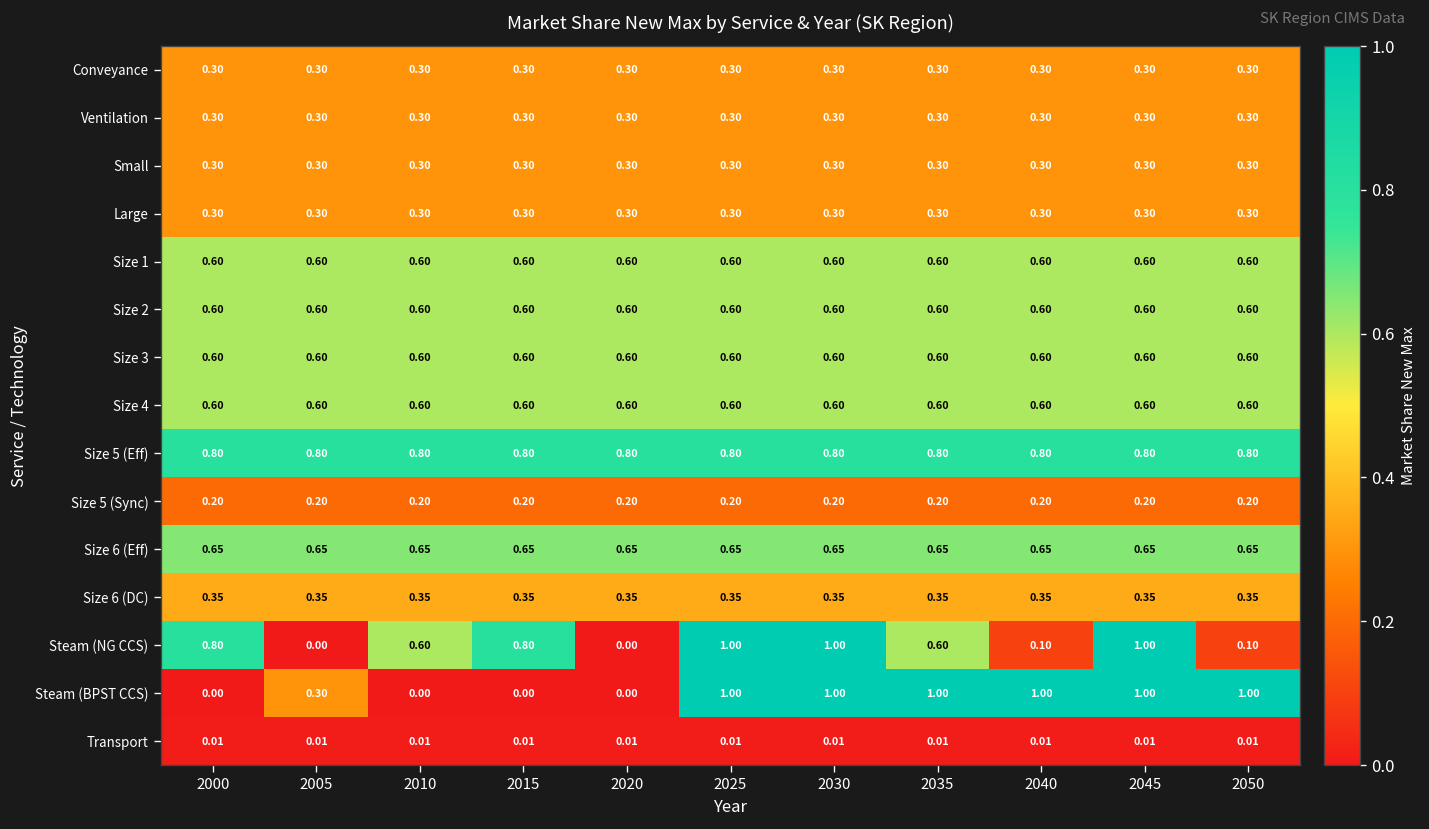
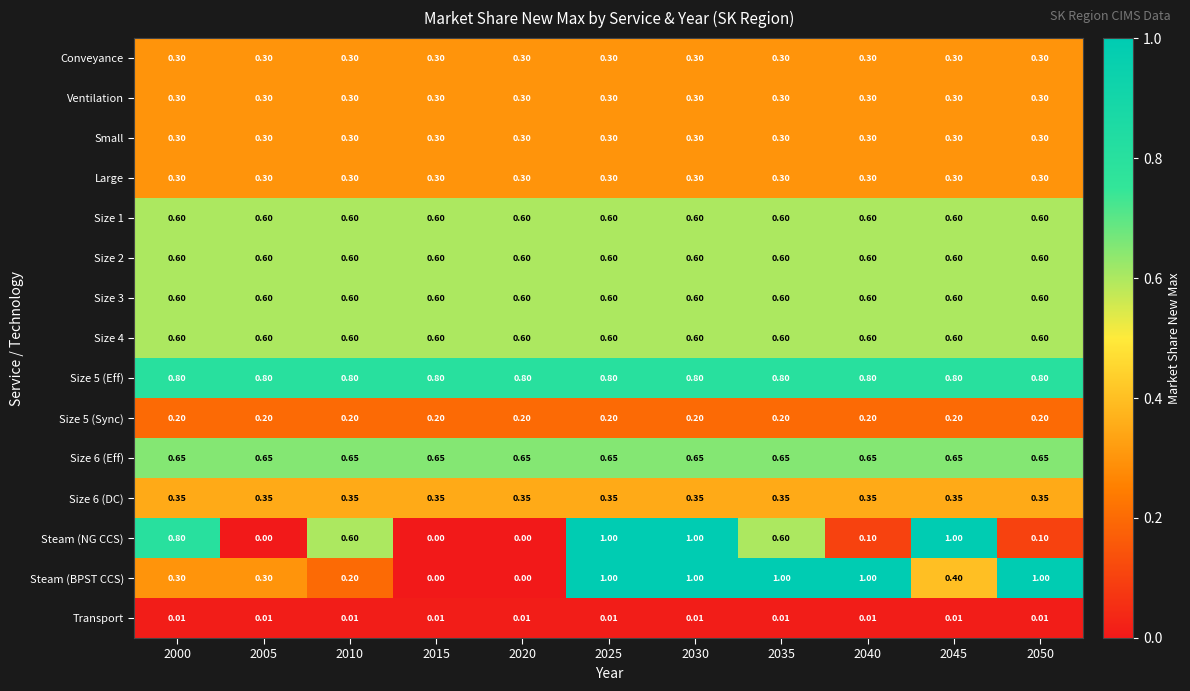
Steam (NG CCS), 2015: 0.80 -> 0.00
Steam (BPST CCS), 2000: 0.00 -> 0.30
Steam (BPST CCS), 2010: 0.00 -> 0.20
Steam (BPST CCS), 2045: 1.00 -> 0.40
